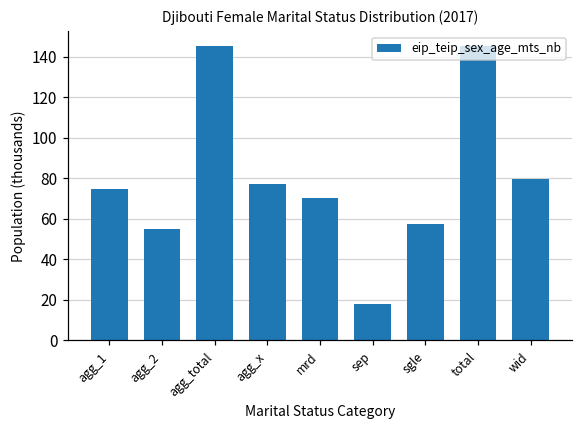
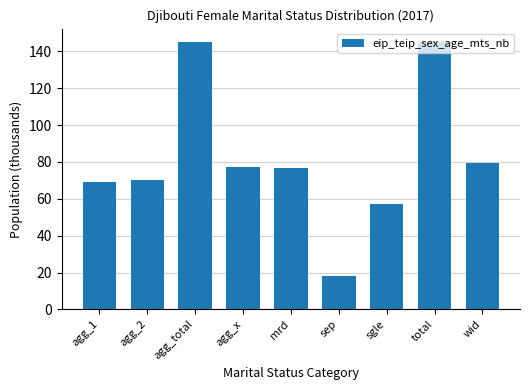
agg_1: 75 -> 69
agg_2: 55 -> 70
mrd: 70 -> 77
